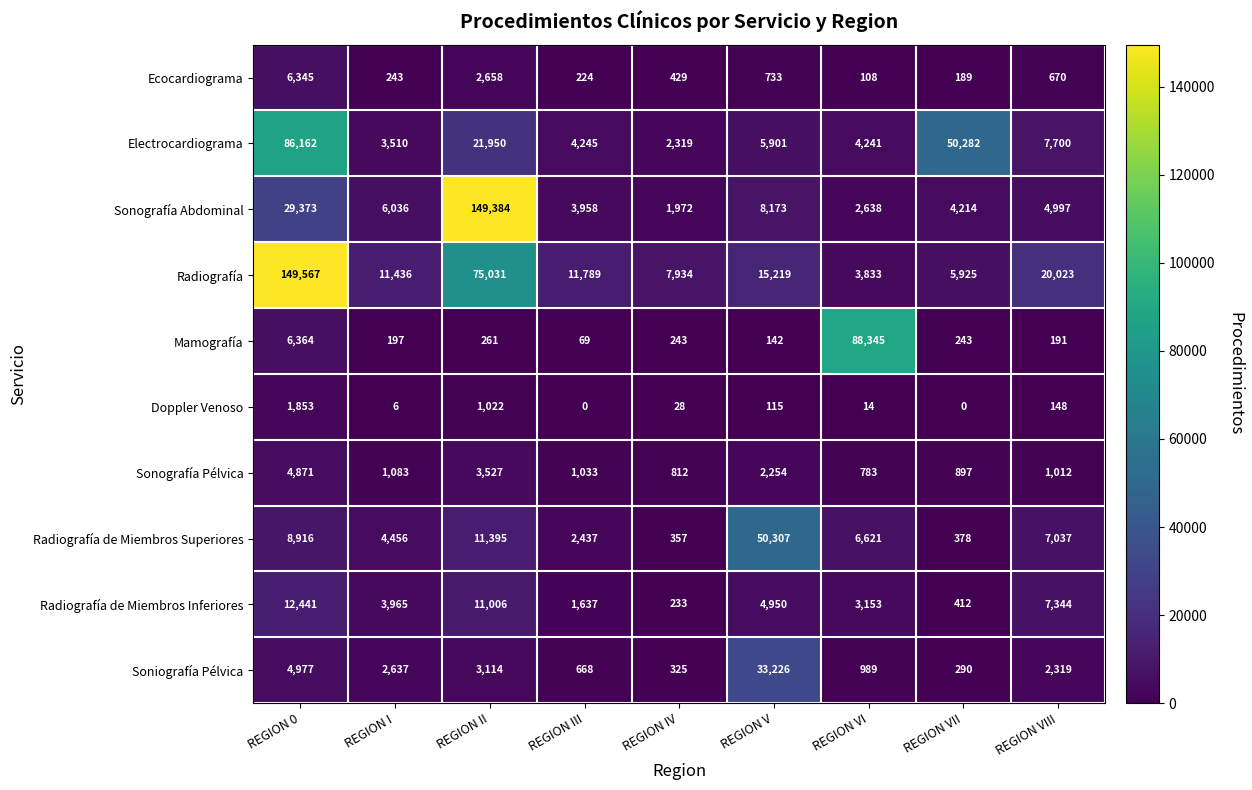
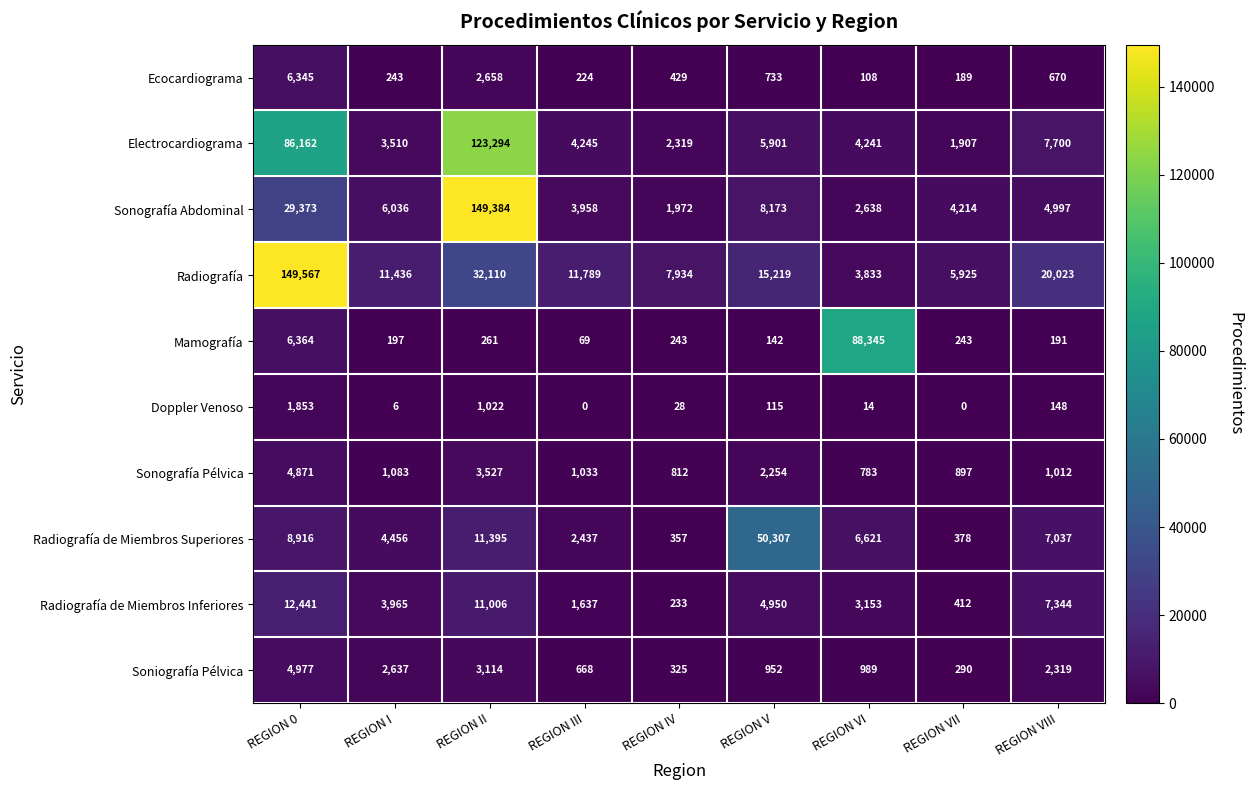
Electrocardiograma, REGION II: 21,950 -> 123,294
Electrocardiograma, REGION VII: 50,282 -> 1,907
Radiografía, REGION II: 75,031 -> 32,110
Soniografía Pélvica, REGION V: 33,226 -> 952
